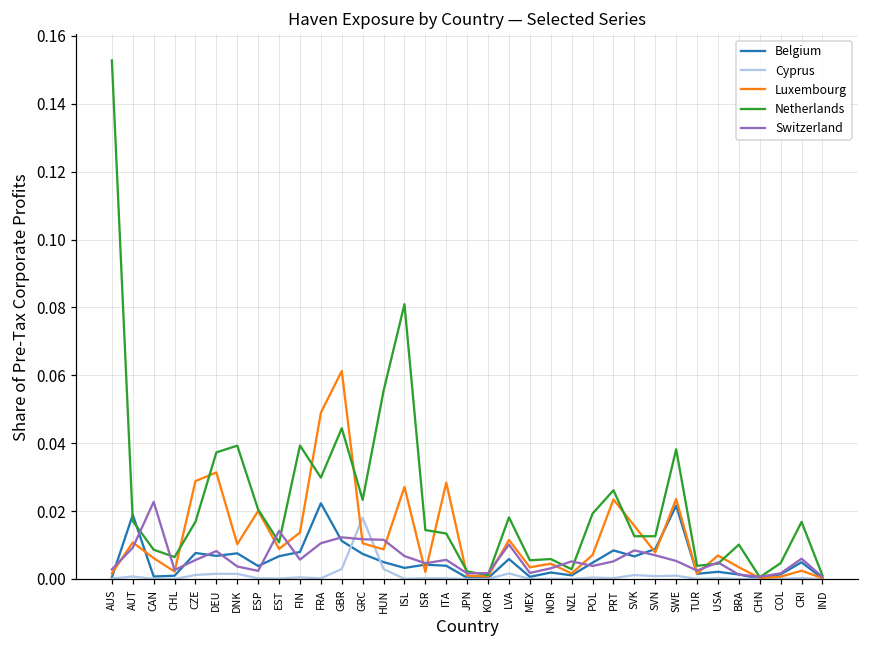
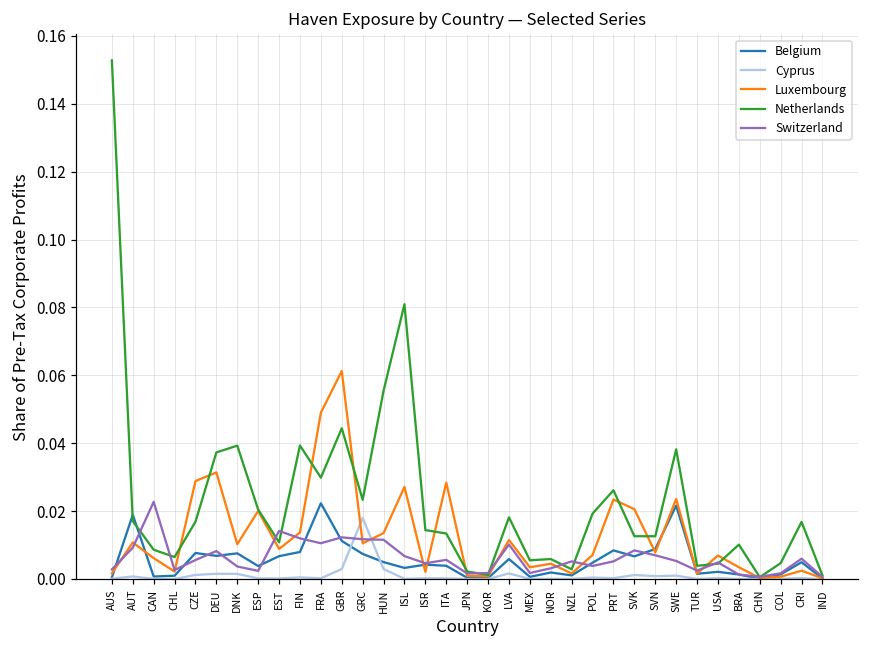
Switzerland, FIN: 0.006 -> 0.012
Luxembourg, HUN: 0.009 -> 0.014
Luxembourg, SVK: 0.016 -> 0.021
